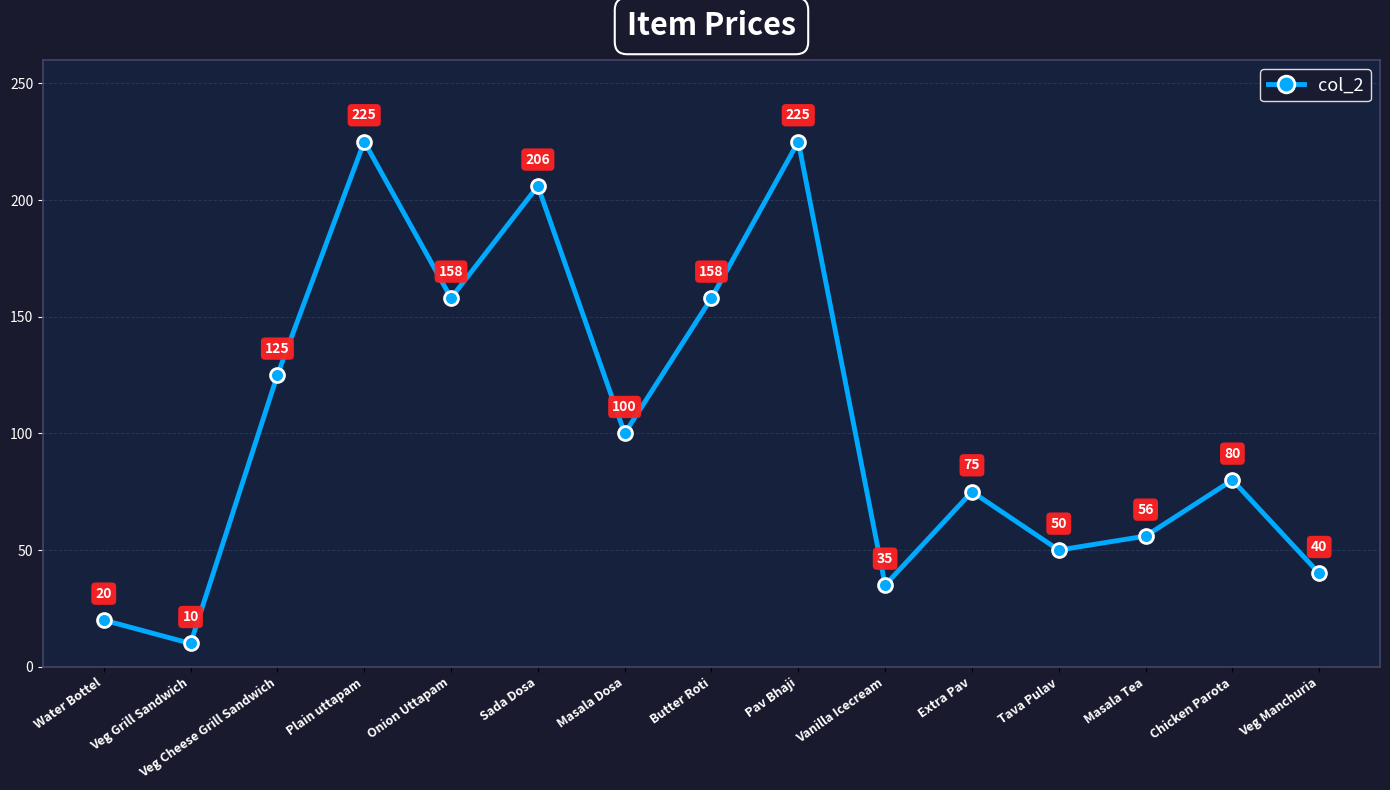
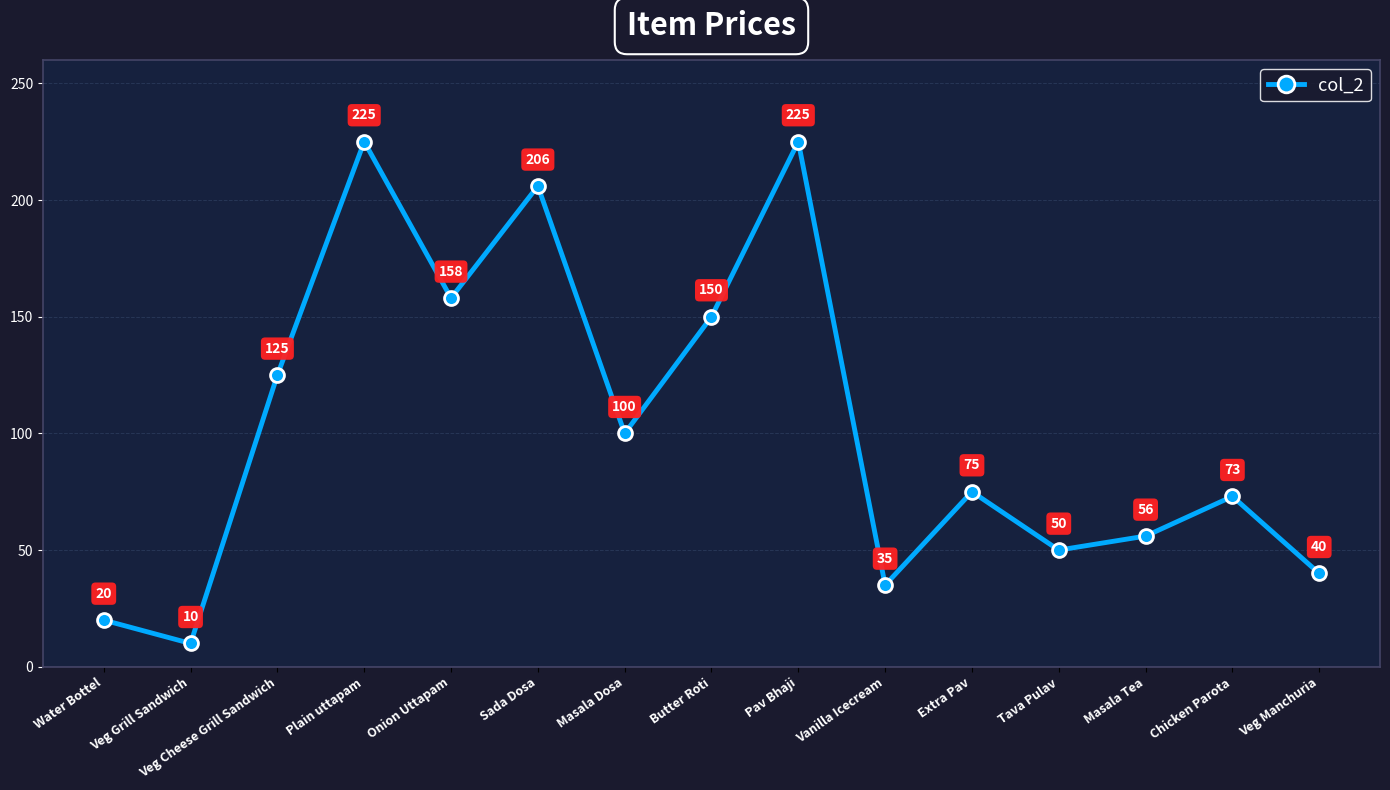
Butter Roti: 158 -> 150
Chicken Parota: 80 -> 73
